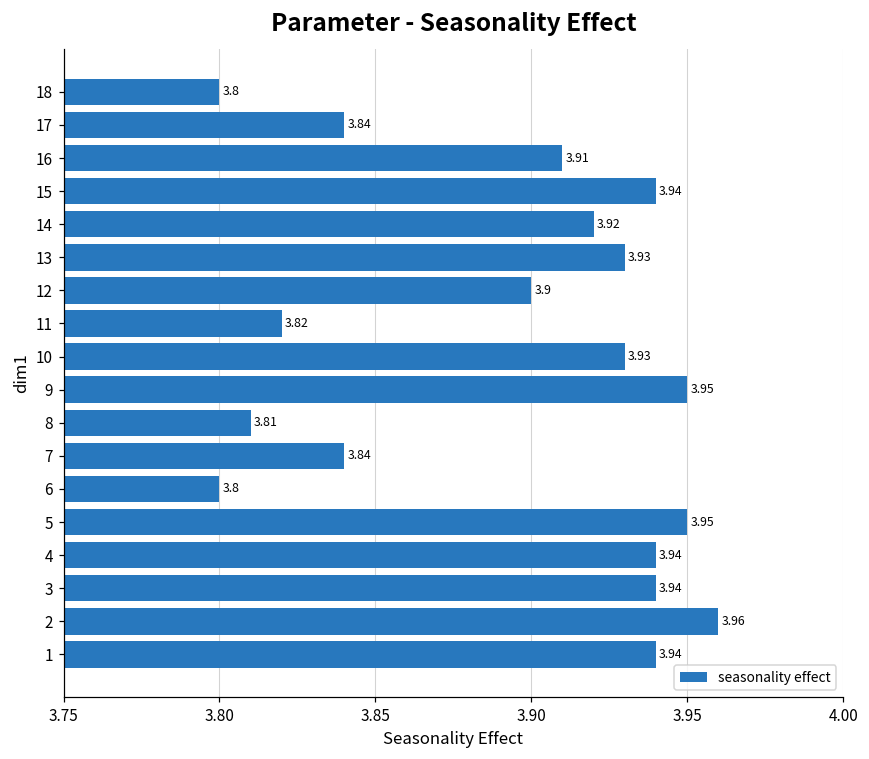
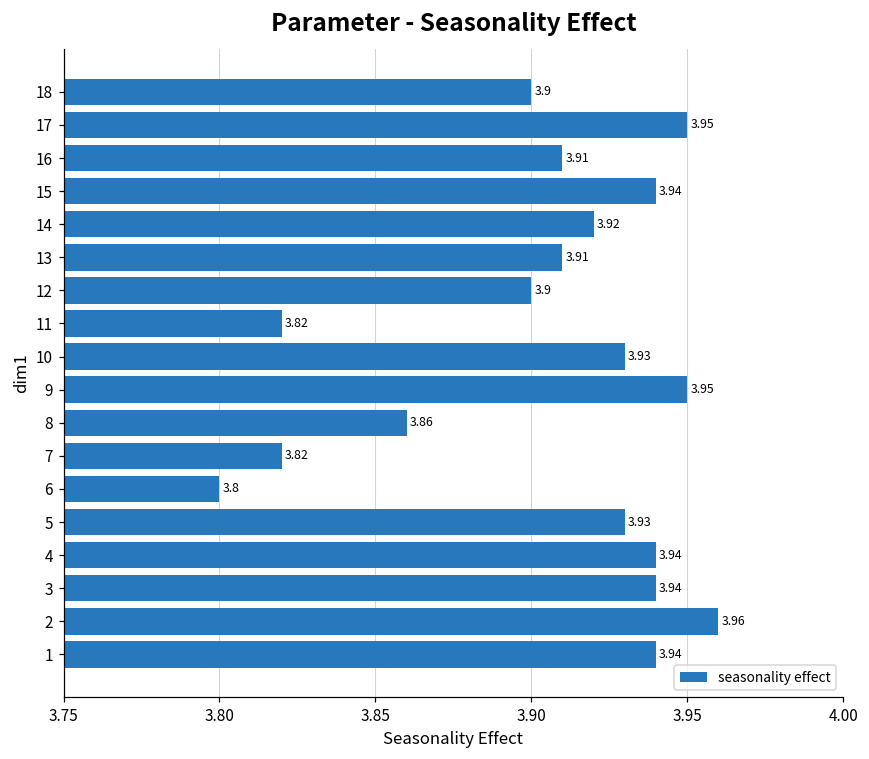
18: 3.8 -> 3.9
17: 3.84 -> 3.95
13: 3.93 -> 3.91
8: 3.81 -> 3.86
7: 3.84 -> 3.82
5: 3.95 -> 3.93
